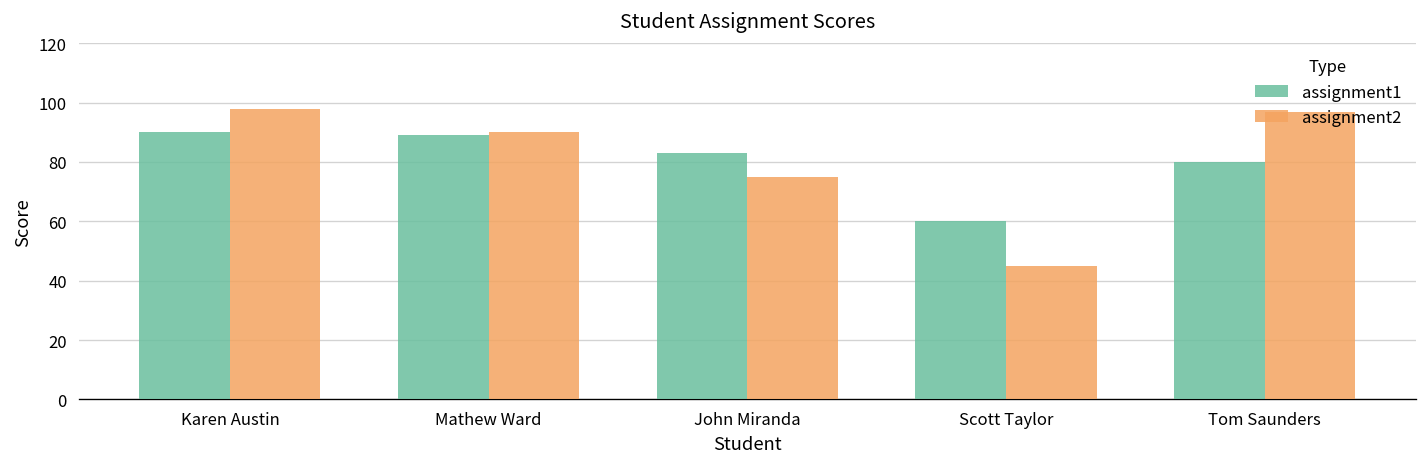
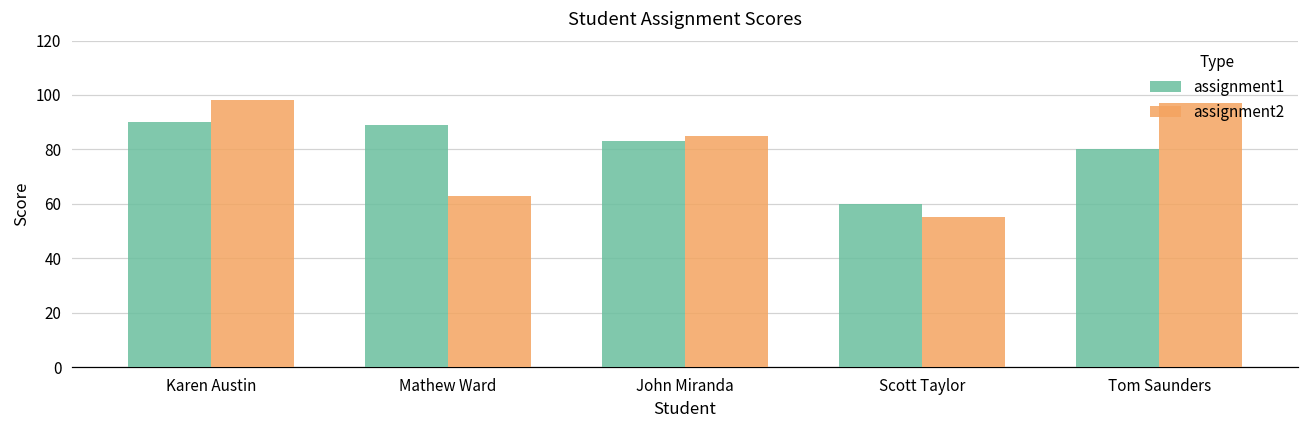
assignment2, Mathew Ward: 90 -> 63
assignment2, John Miranda: 75 -> 85
assignment2, Scott Taylor: 45 -> 55
